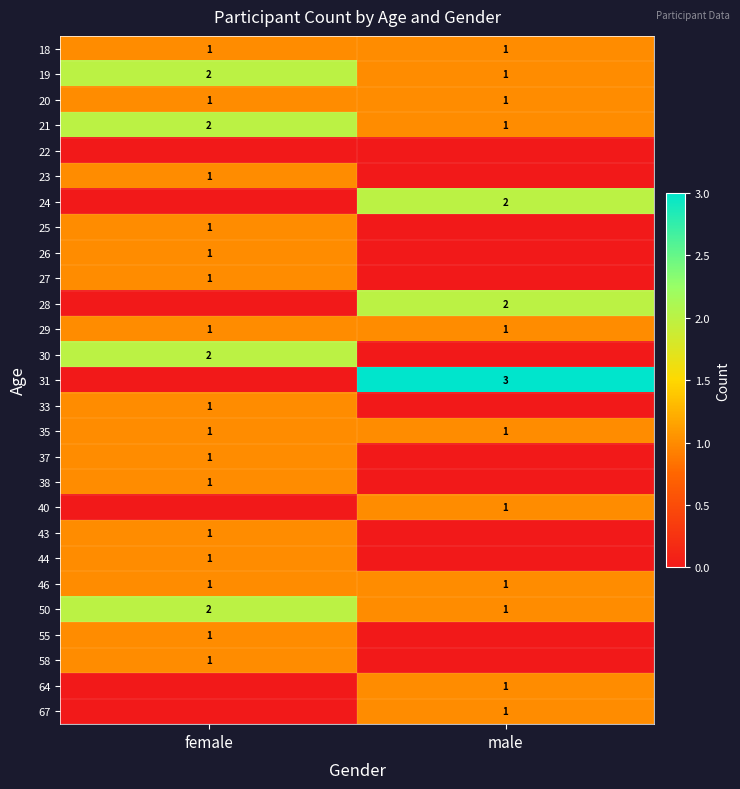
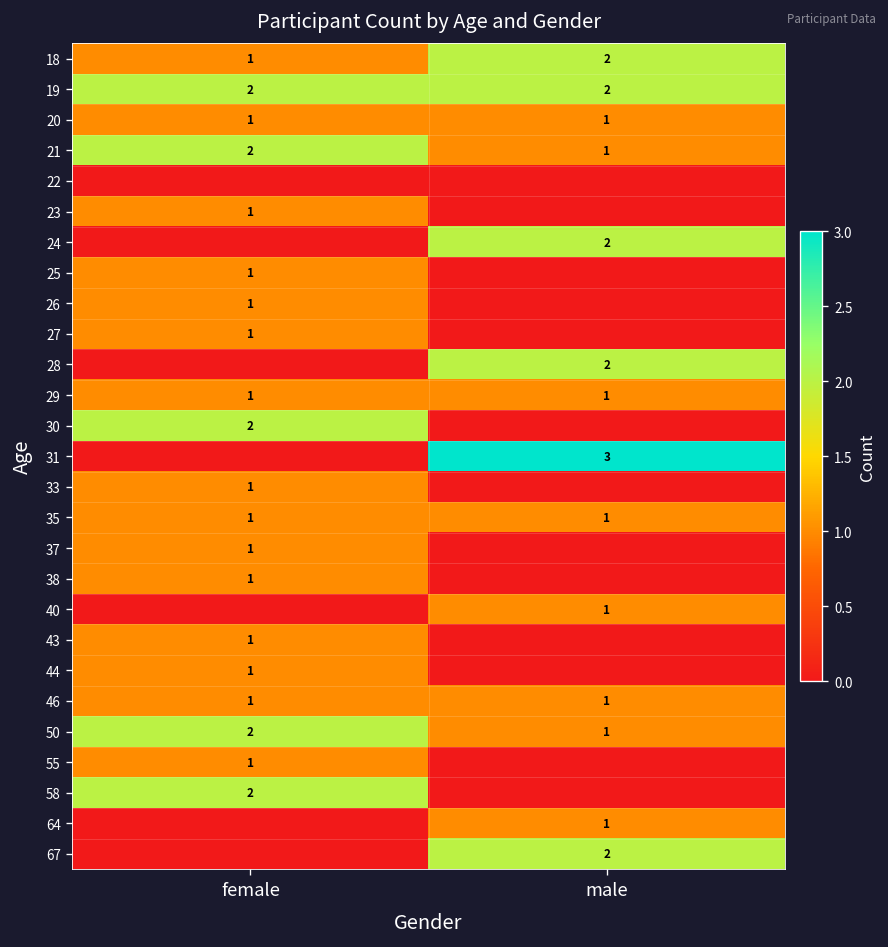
18, male: 1 -> 2
19, male: 1 -> 2
58, female: 1 -> 2
67, male: 1 -> 2
